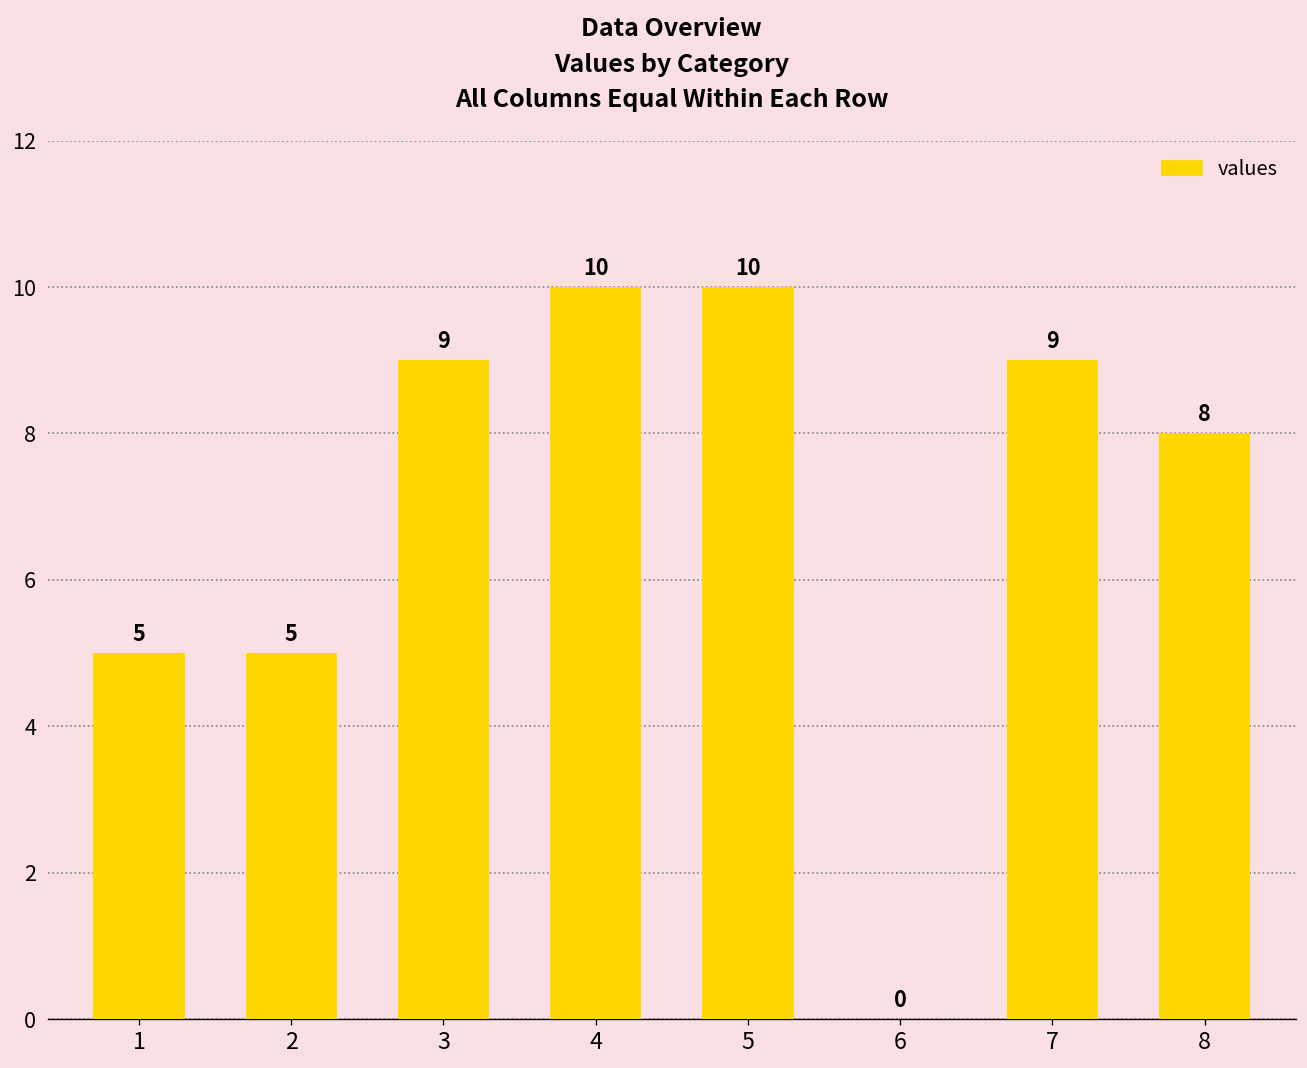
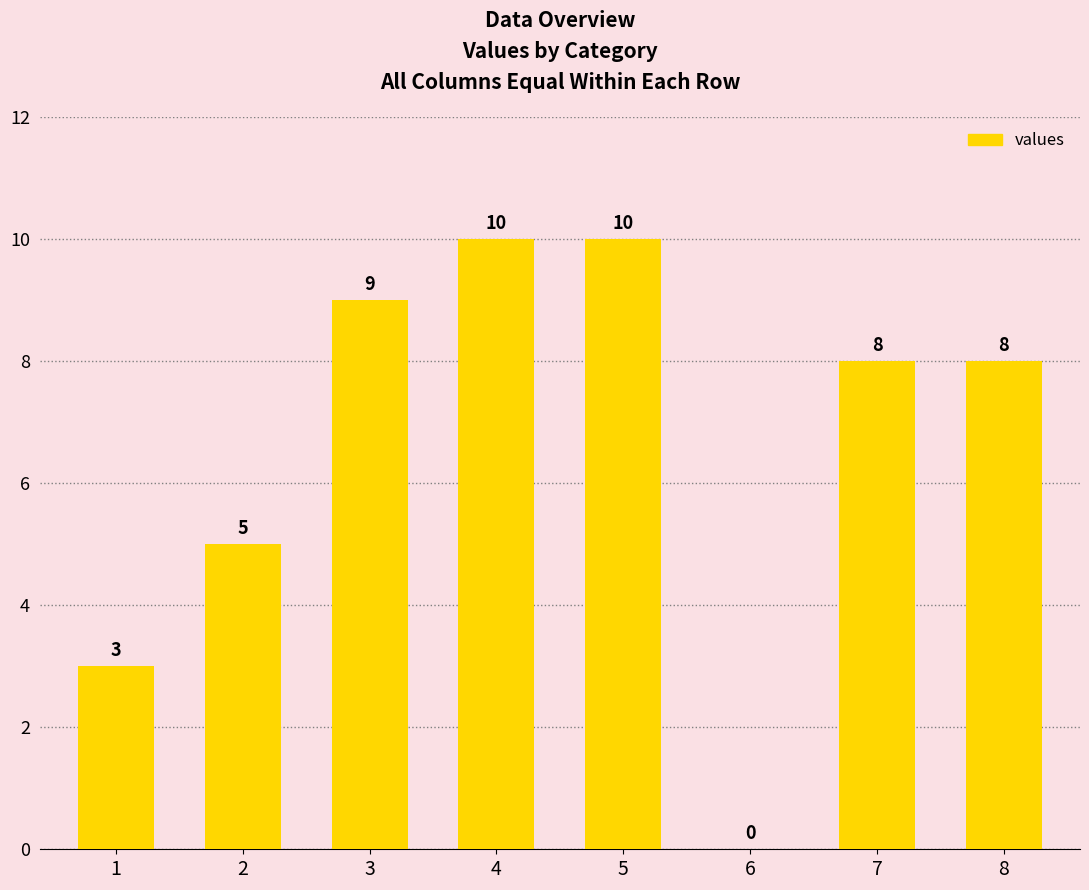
1: 5 -> 3
7: 9 -> 8
